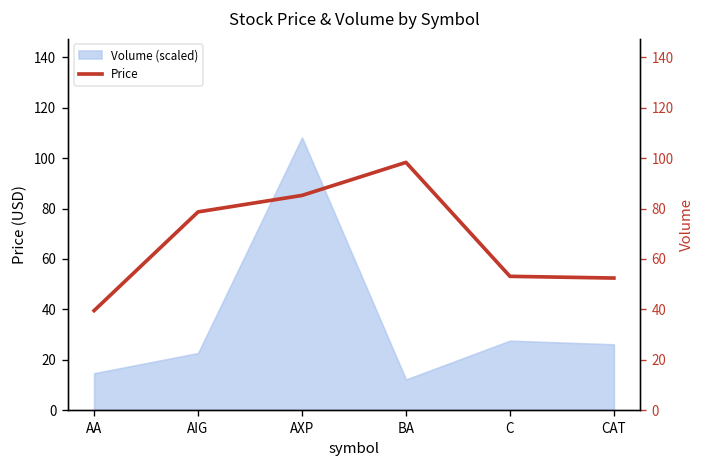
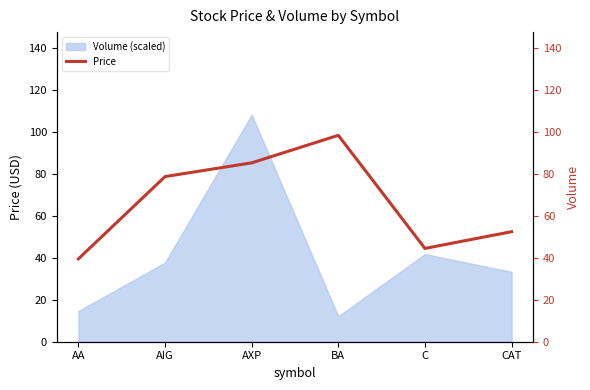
Volume (scaled), AIG: 23 -> 38
Volume (scaled), C: 28 -> 42
Volume (scaled), CAT: 26 -> 33
Price, C: 53 -> 44
